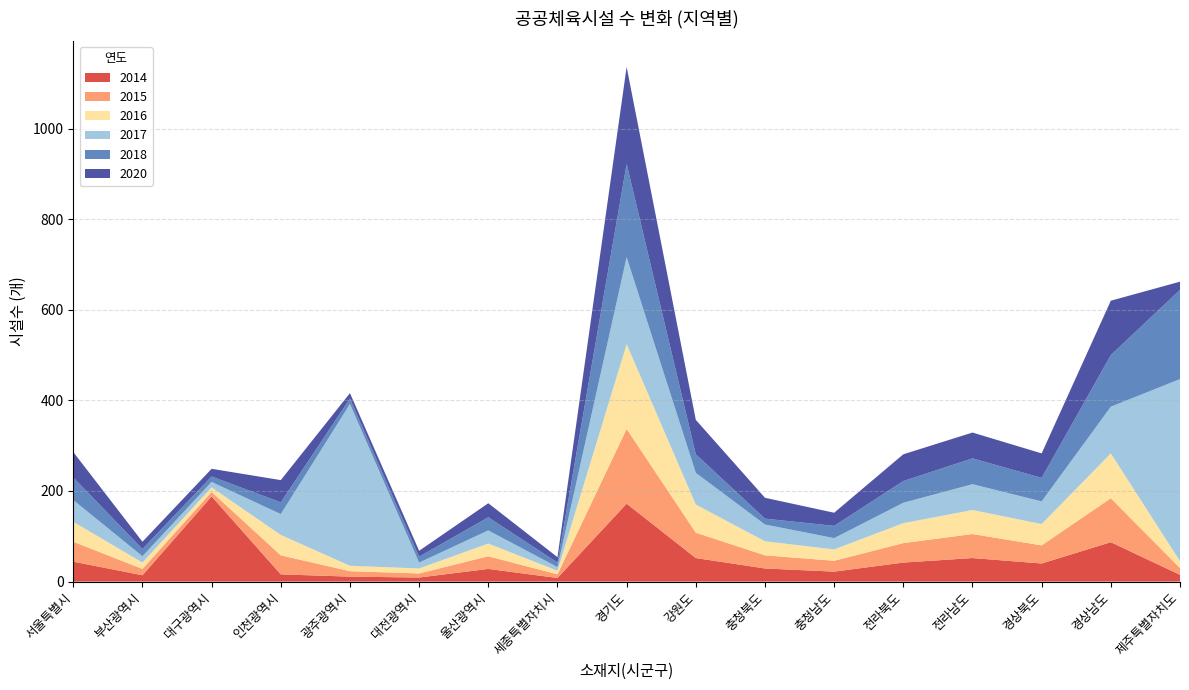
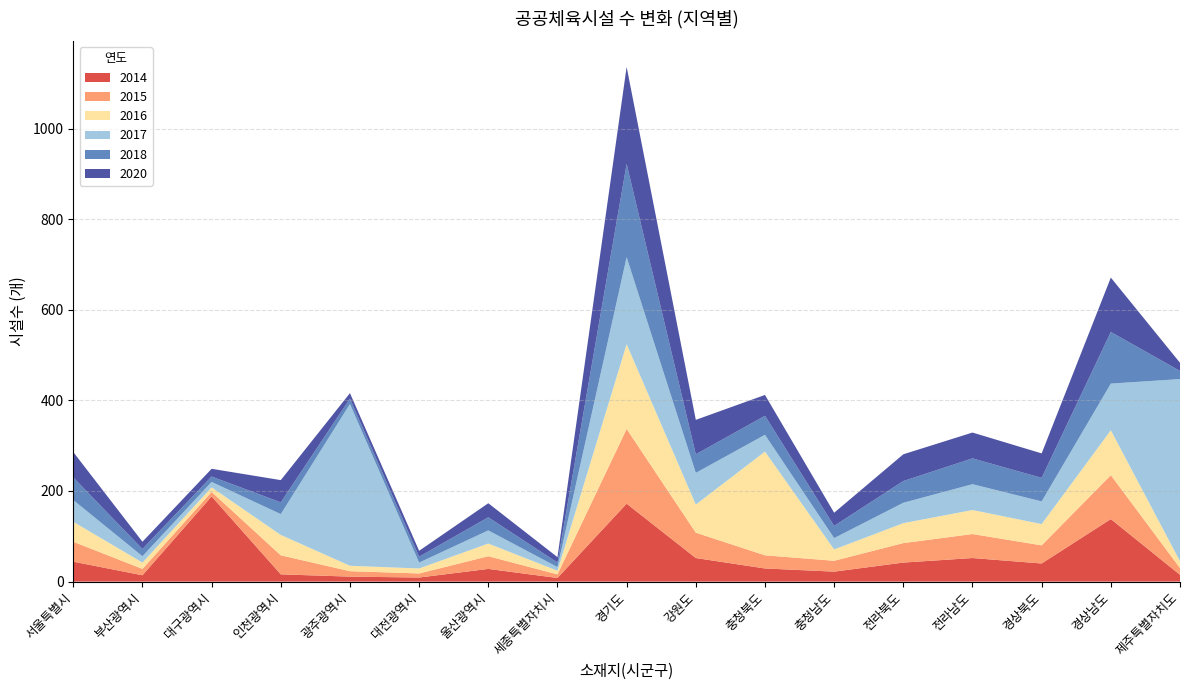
2016, 충청북도: 30 -> 230
2018, 충청북도: 10 -> 40
2014, 경상남도: 90 -> 140
2018, 제주특별자치도: 200 -> 20
